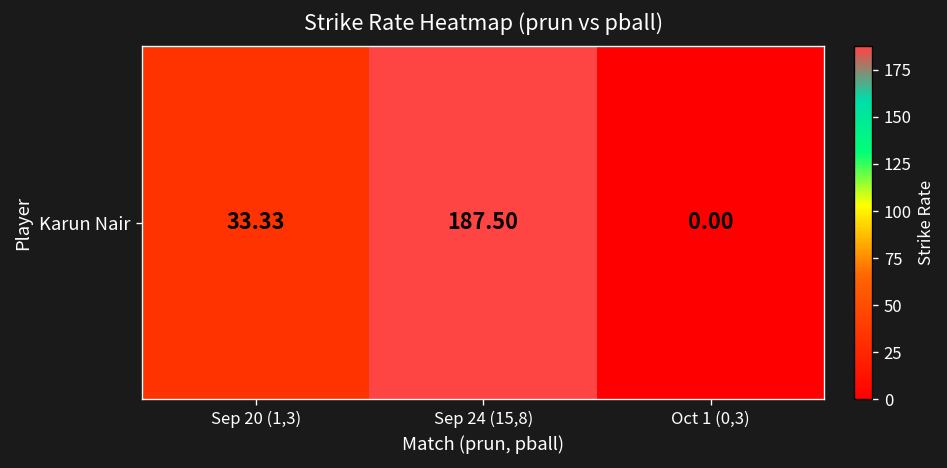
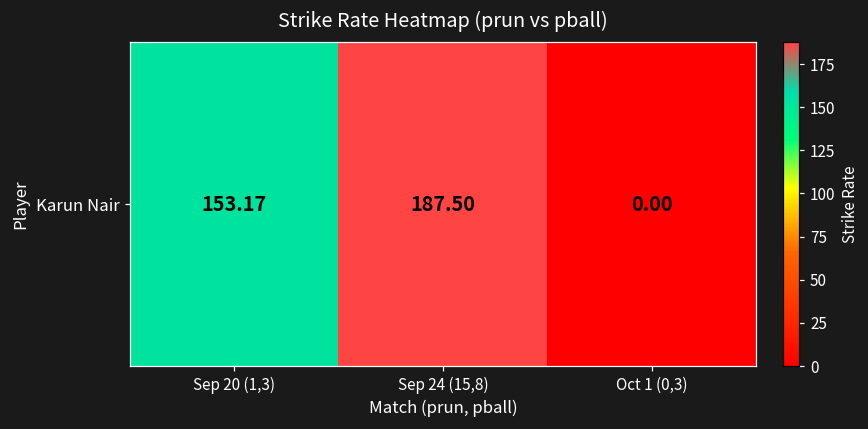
Karun Nair, Sep 20 (1,3): 33.33 -> 153.17
